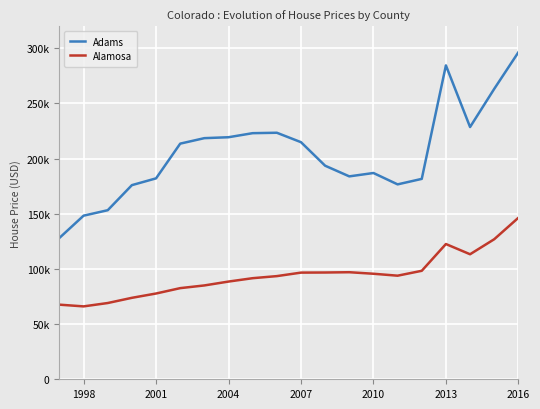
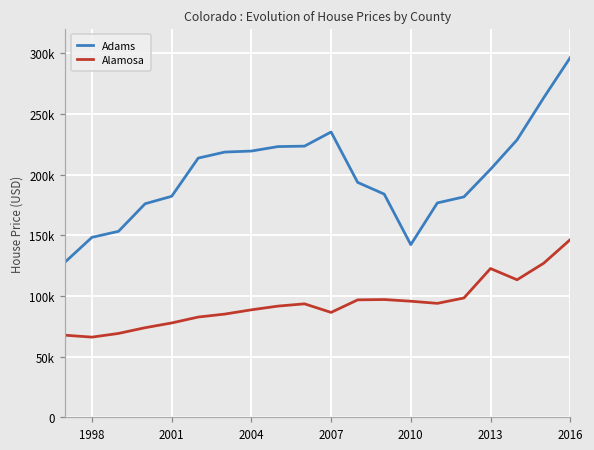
Adams, 2007: 215000 -> 235000
Alamosa, 2007: 97000 -> 86000
Adams, 2010: 187000 -> 142000
Adams, 2013: 285000 -> 204000
